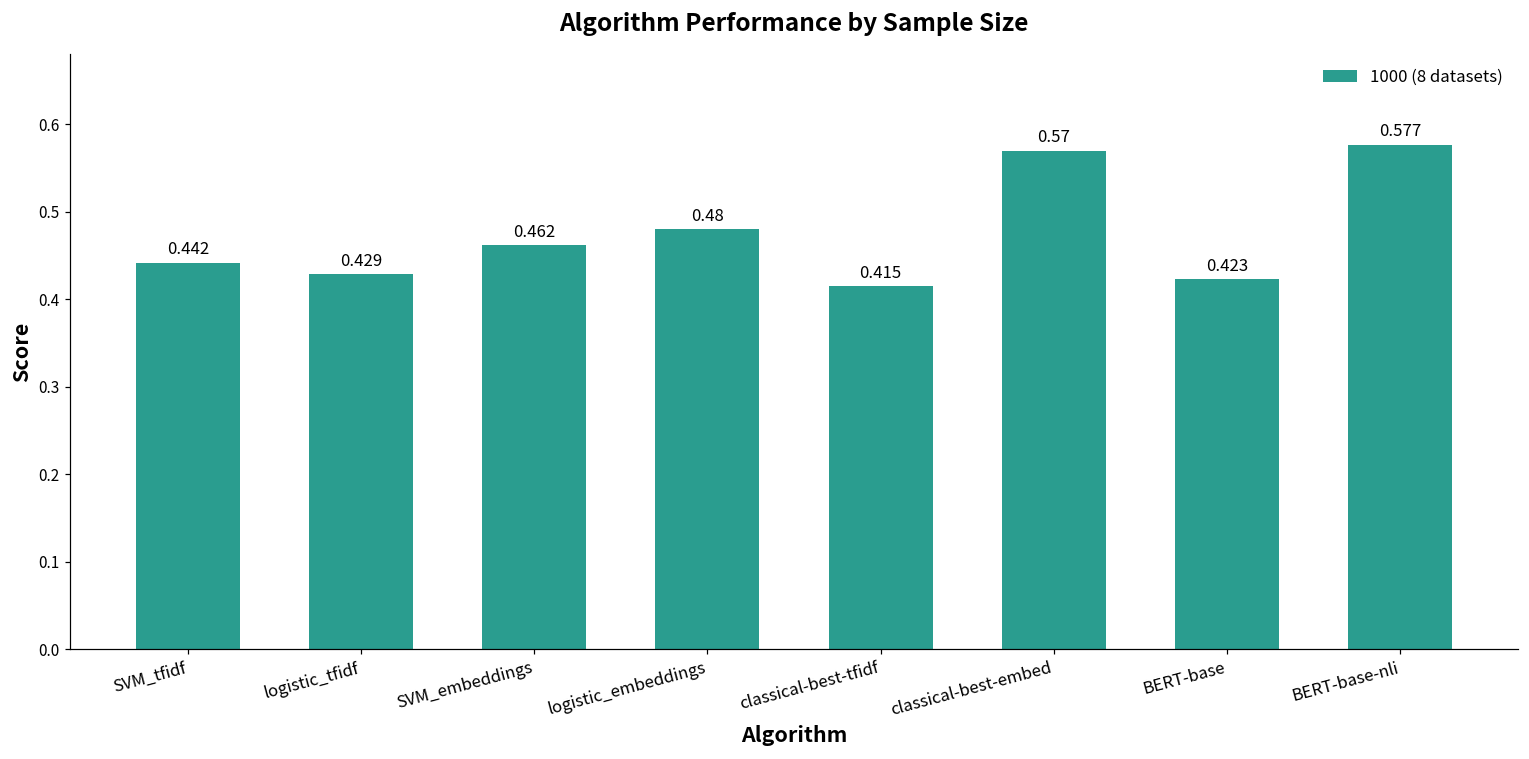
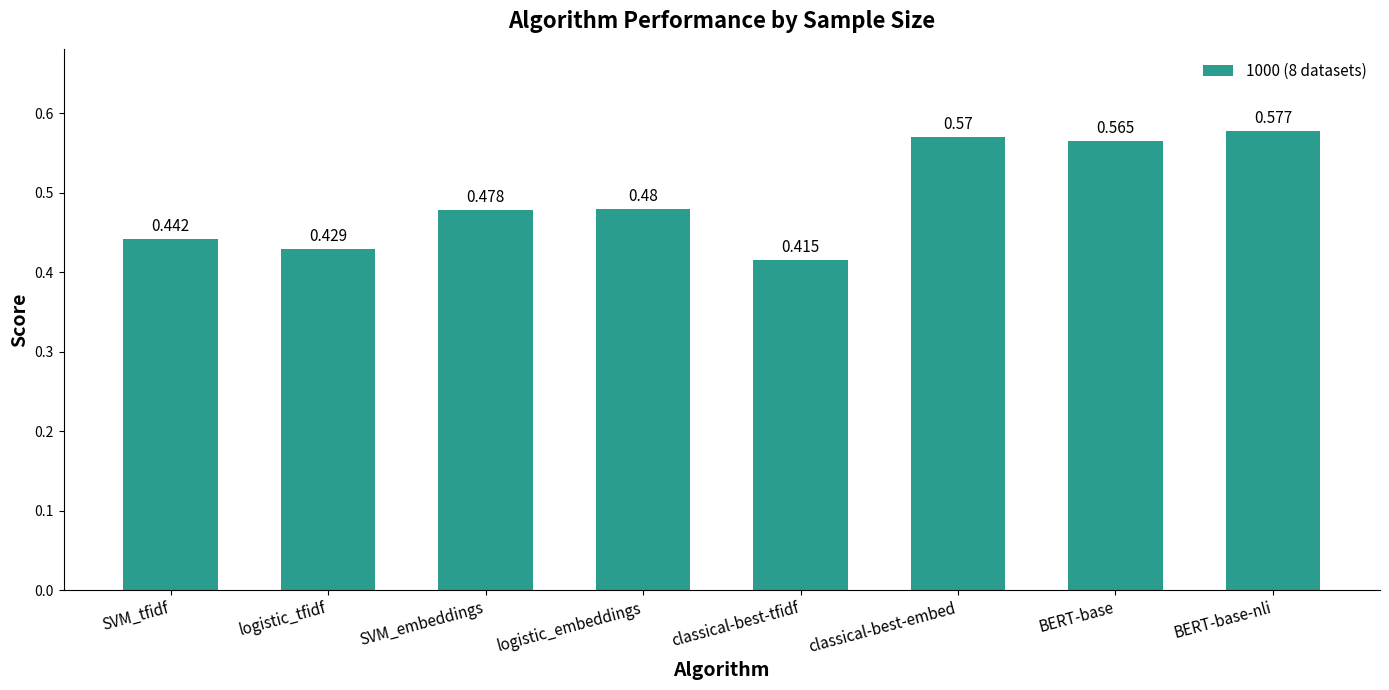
SVM_embeddings: 0.462 -> 0.478
BERT-base: 0.423 -> 0.565
